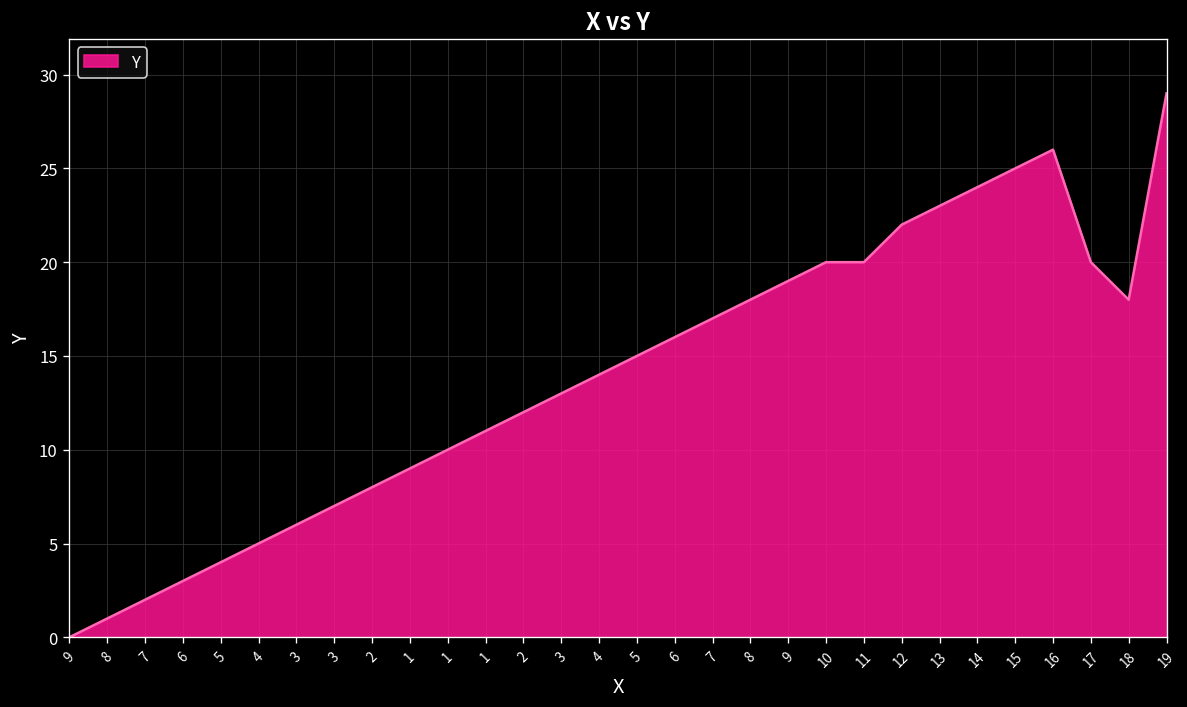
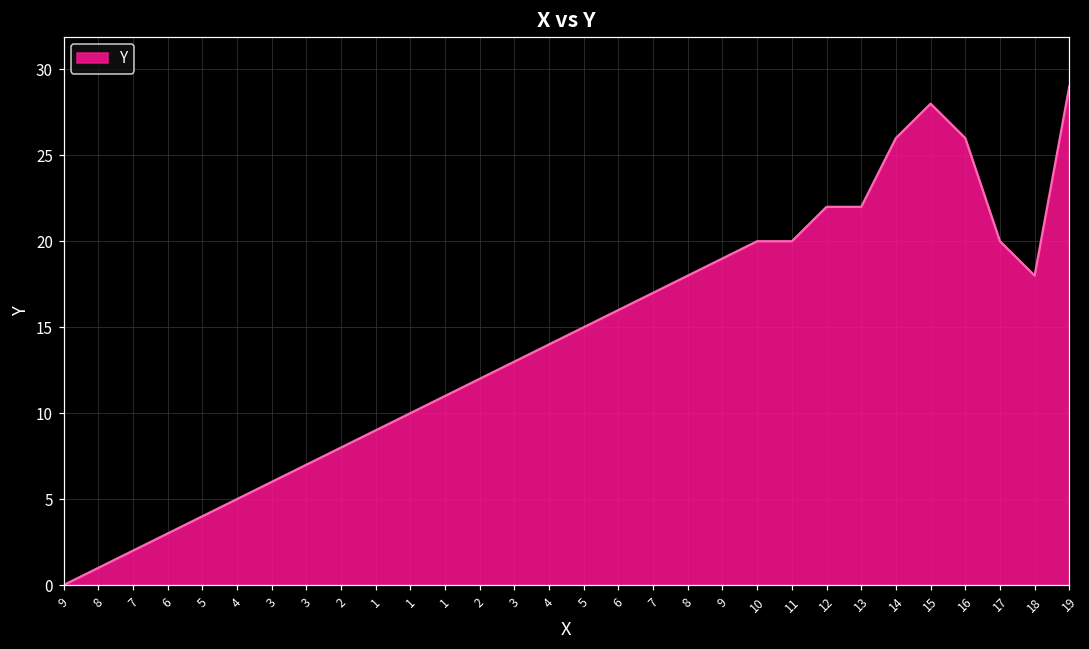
13: 23 -> 22
14: 24 -> 26
15: 25 -> 28
